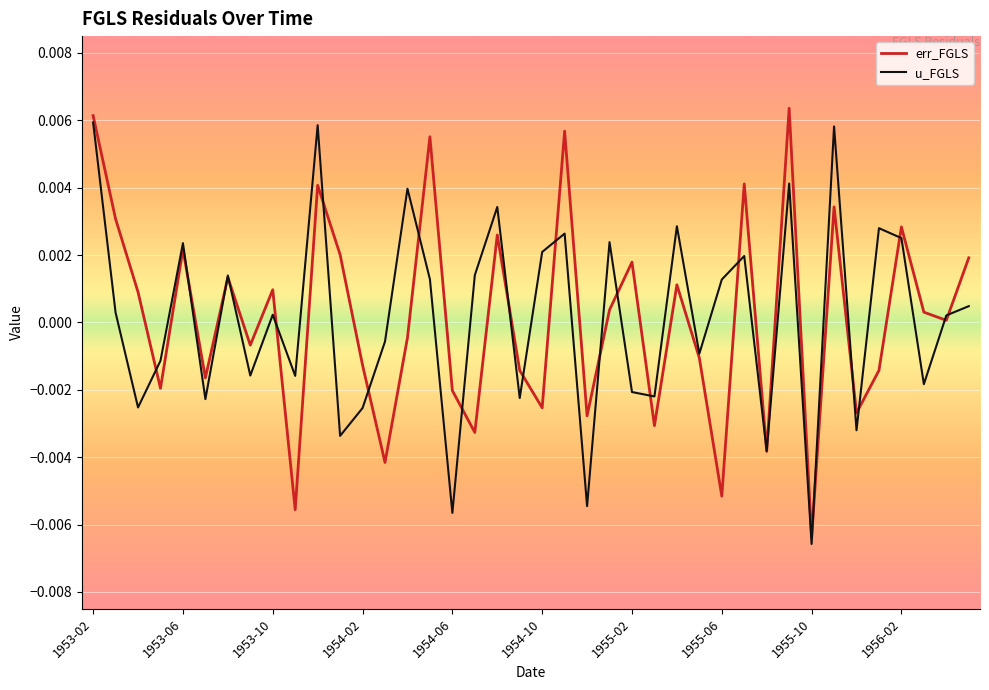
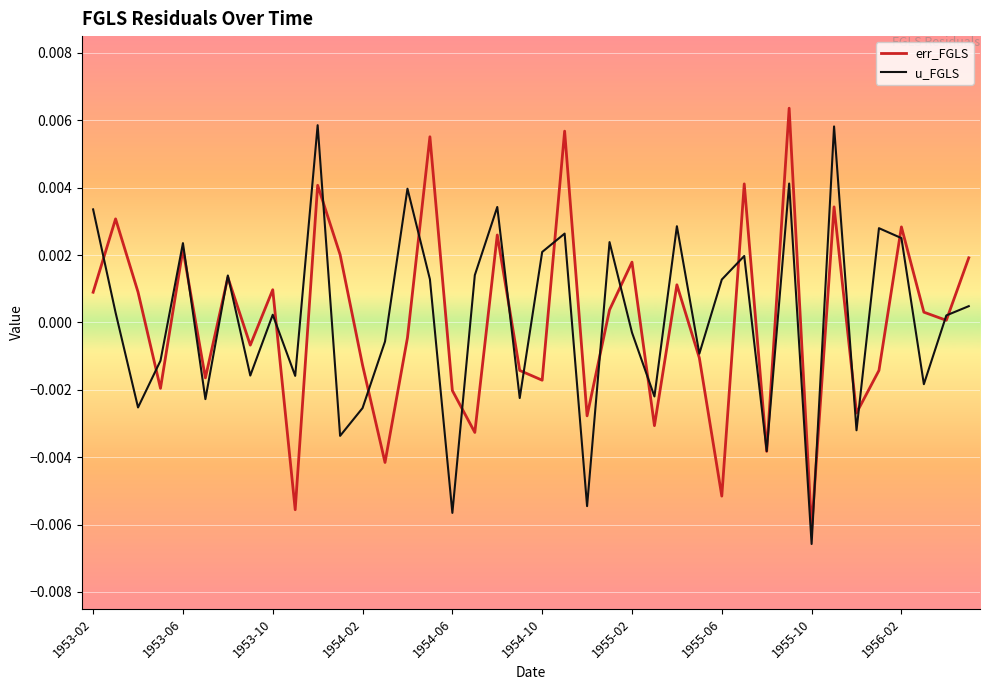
err_FGLS, 1953-02: 0.0061 -> 0.0009
u_FGLS, 1953-02: 0.0059 -> 0.0034
err_FGLS, 1954-10: -0.0025 -> -0.0017
u_FGLS, 1955-02: -0.0021 -> -0.0003
err_FGLS, 1955-10: -0.0064 -> -0.0061
